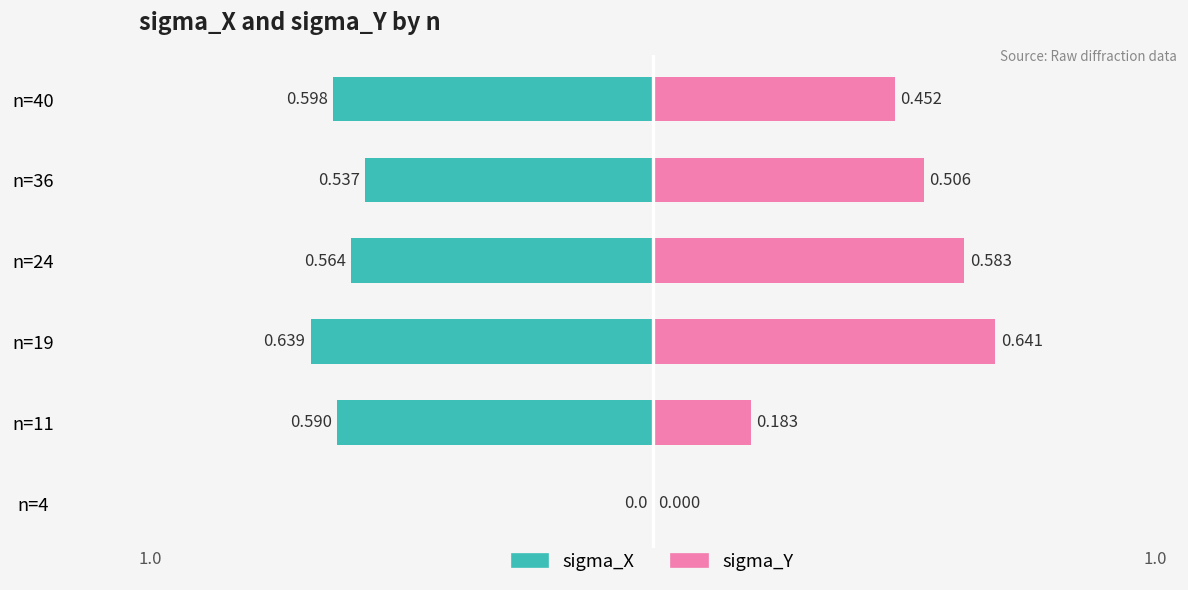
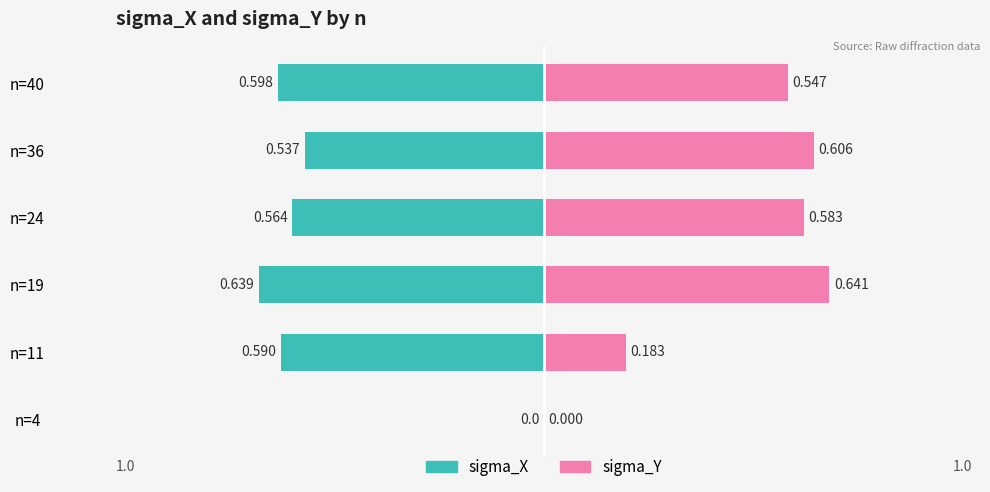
sigma_Y, n=40: 0.452 -> 0.547
sigma_Y, n=36: 0.506 -> 0.606
